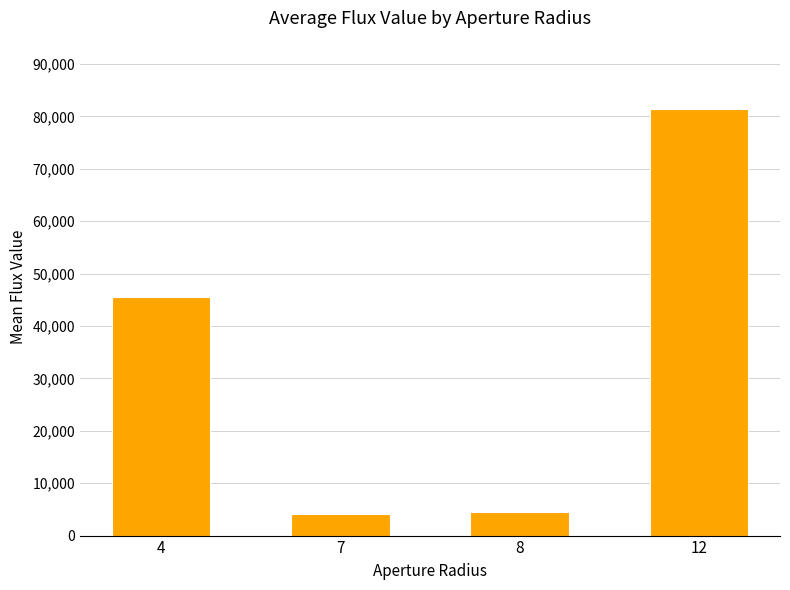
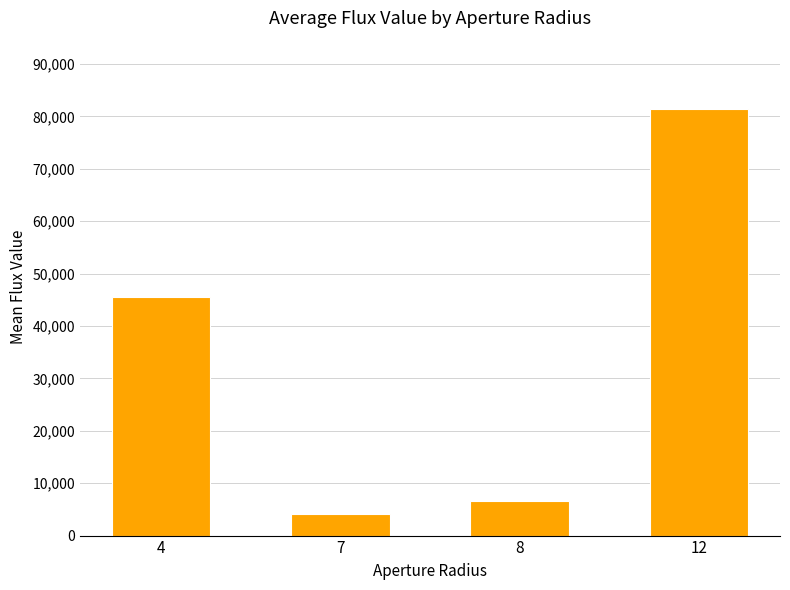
8: 4,000 -> 7,000
